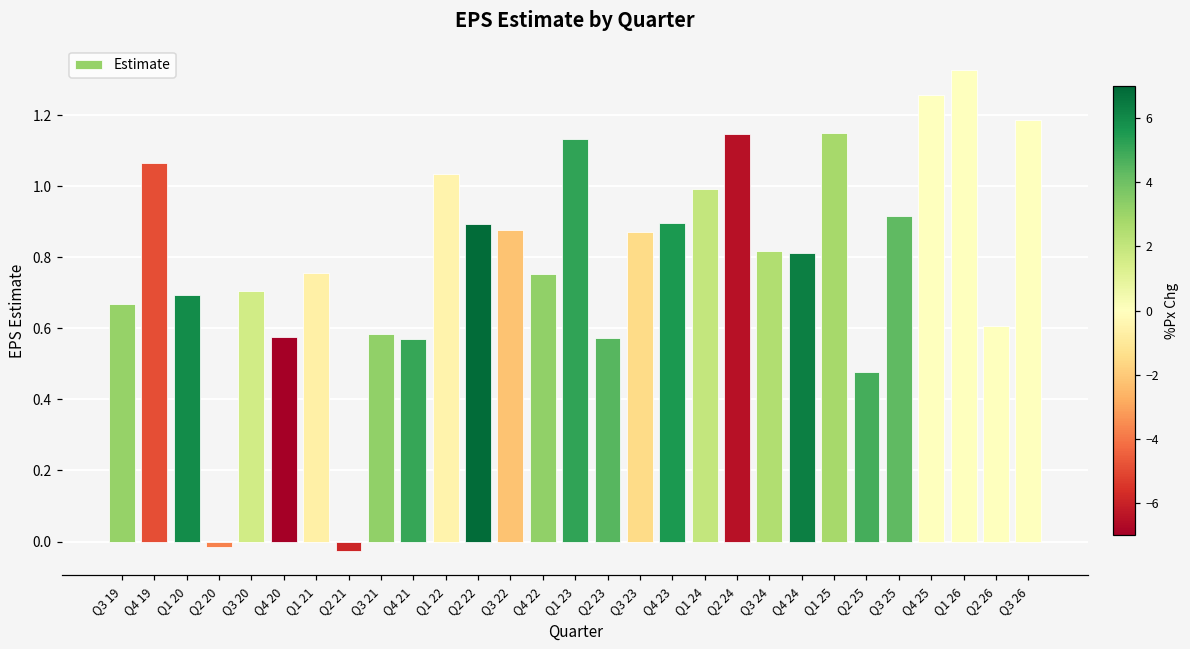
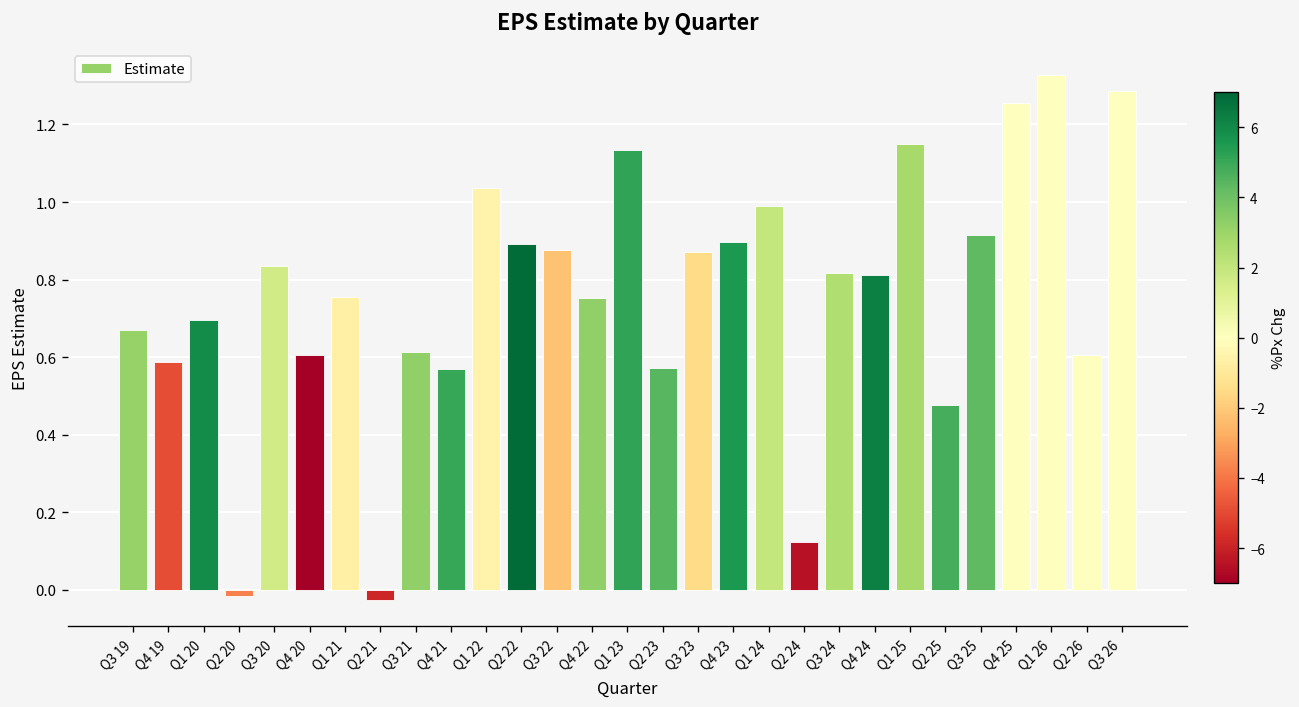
Q4 19: 1.07 -> 0.59
Q3 20: 0.71 -> 0.84
Q4 20: 0.58 -> 0.61
Q3 21: 0.58 -> 0.61
Q2 24: 1.15 -> 0.12
Q3 26: 1.19 -> 1.29
